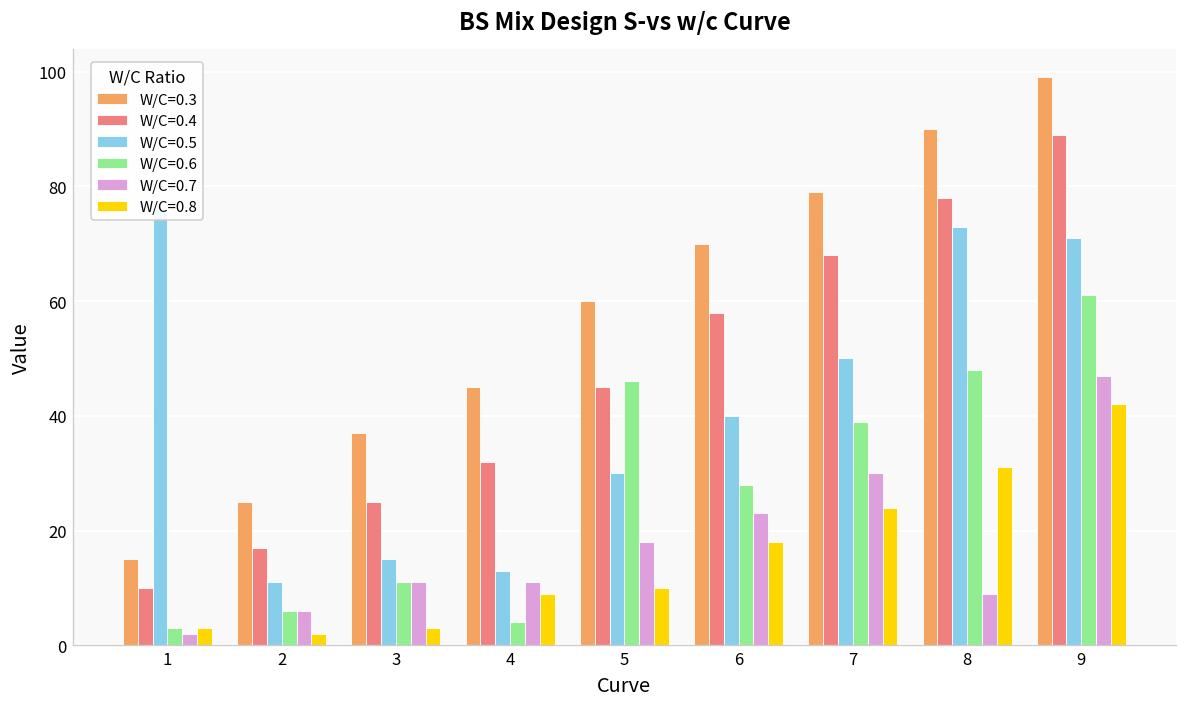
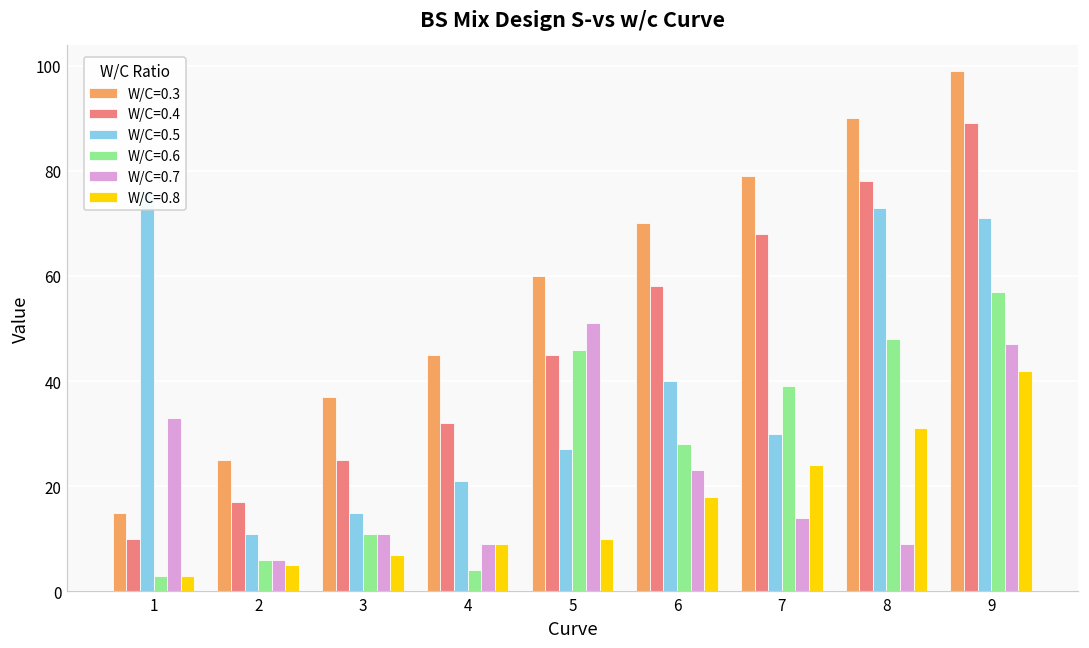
W/C=0.7, 1: 2 -> 33
W/C=0.8, 2: 2 -> 5
W/C=0.8, 3: 3 -> 7
W/C=0.5, 4: 13 -> 21
W/C=0.7, 4: 11 -> 9
W/C=0.5, 5: 30 -> 27
W/C=0.7, 5: 18 -> 51
W/C=0.5, 7: 50 -> 30
W/C=0.7, 7: 30 -> 14
W/C=0.6, 9: 61 -> 57
